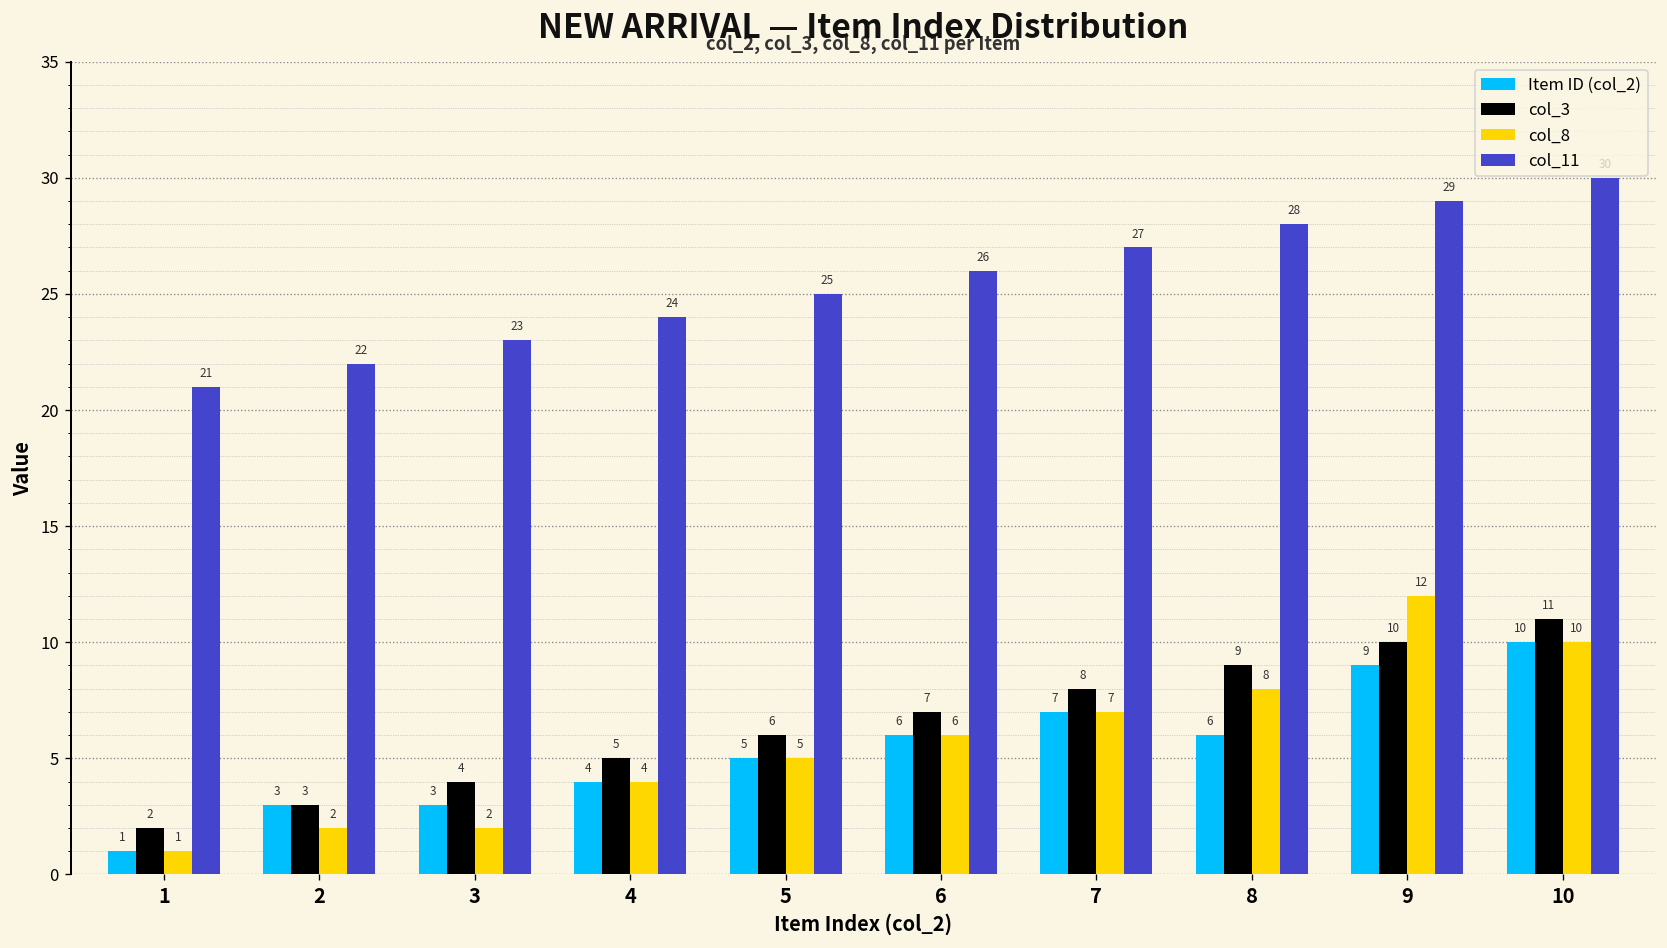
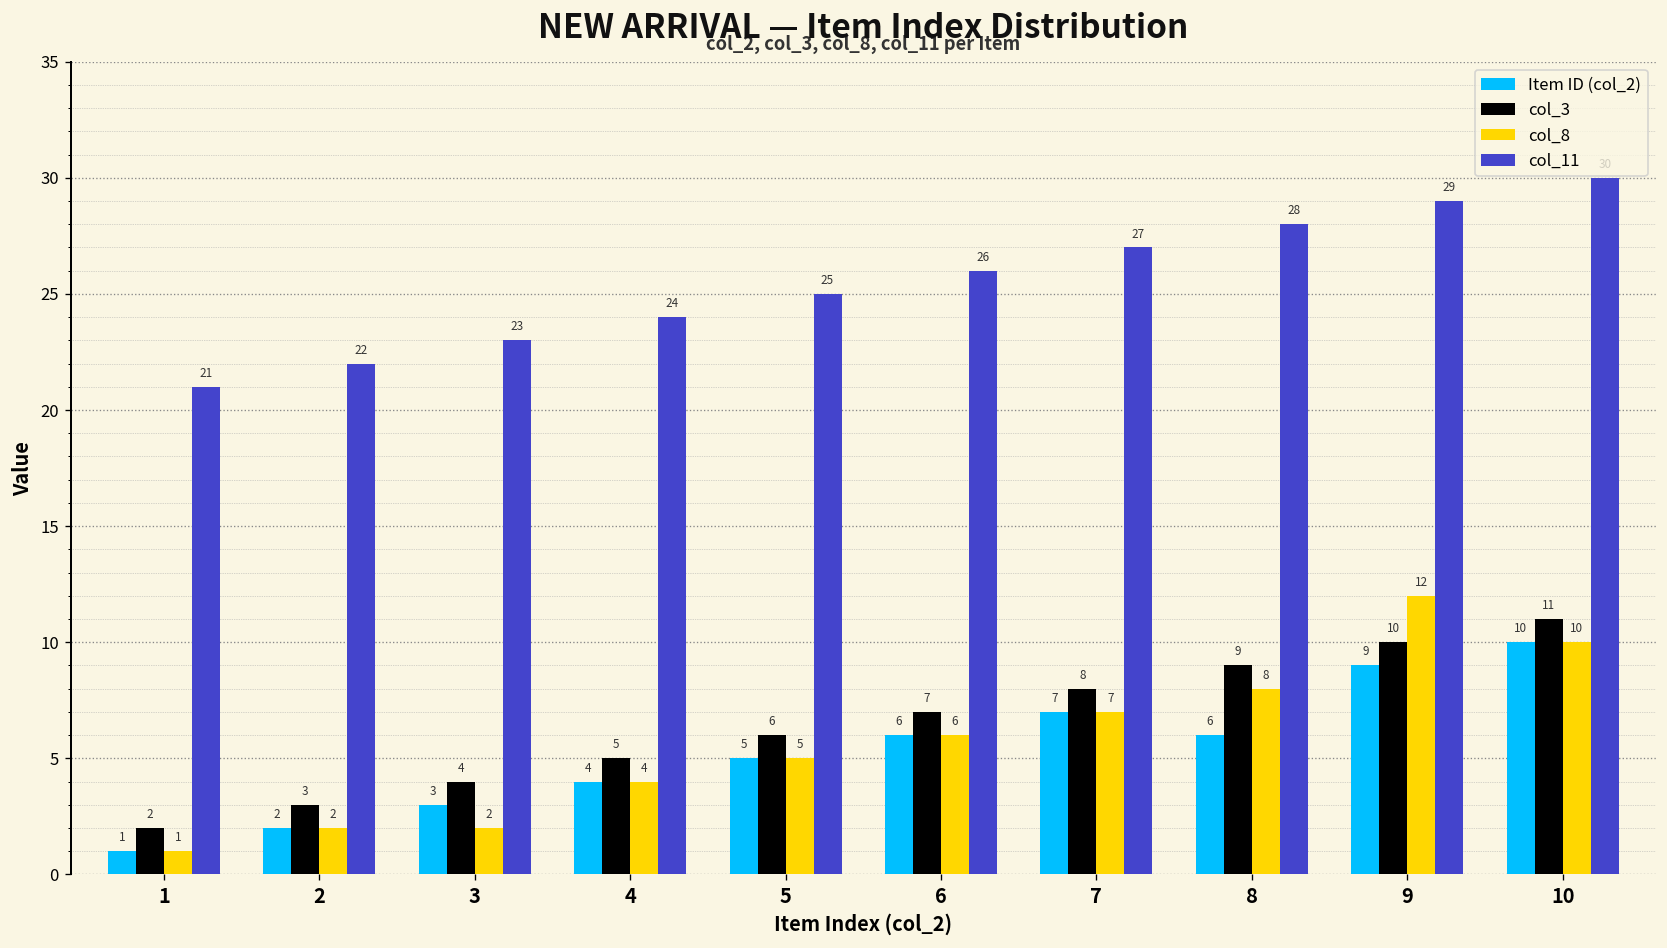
Item ID (col_2), 2: 3 -> 2
